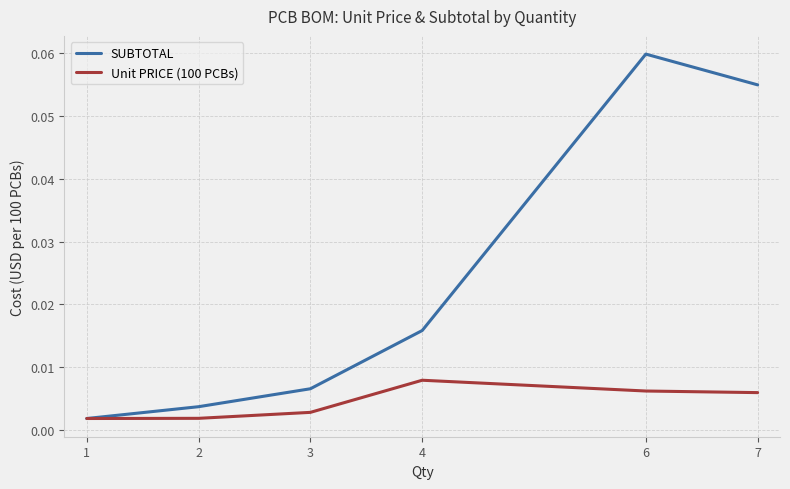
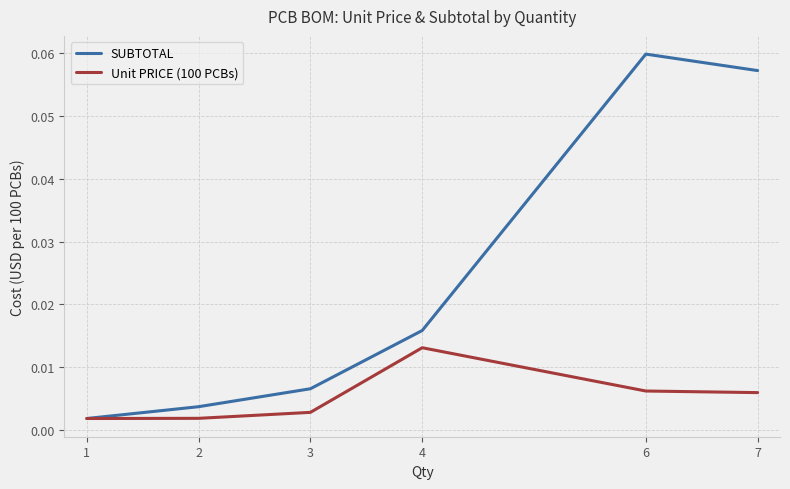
Unit PRICE (100 PCBs), 4: 0.008 -> 0.013
SUBTOTAL, 7: 0.055 -> 0.057
